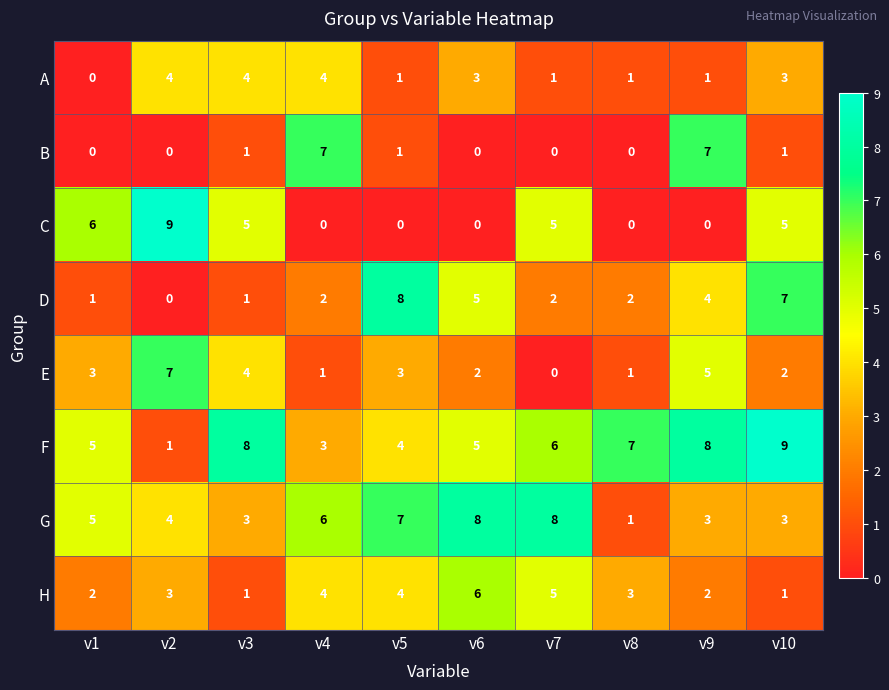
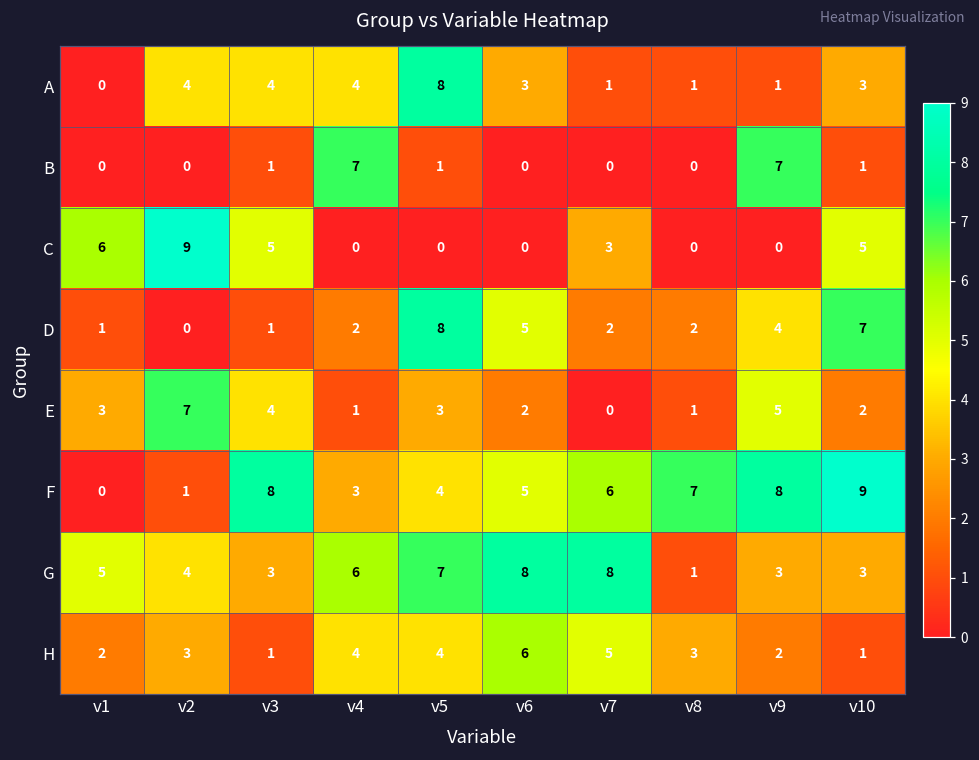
A, v5: 1 -> 8
C, v7: 5 -> 3
F, v1: 5 -> 0
